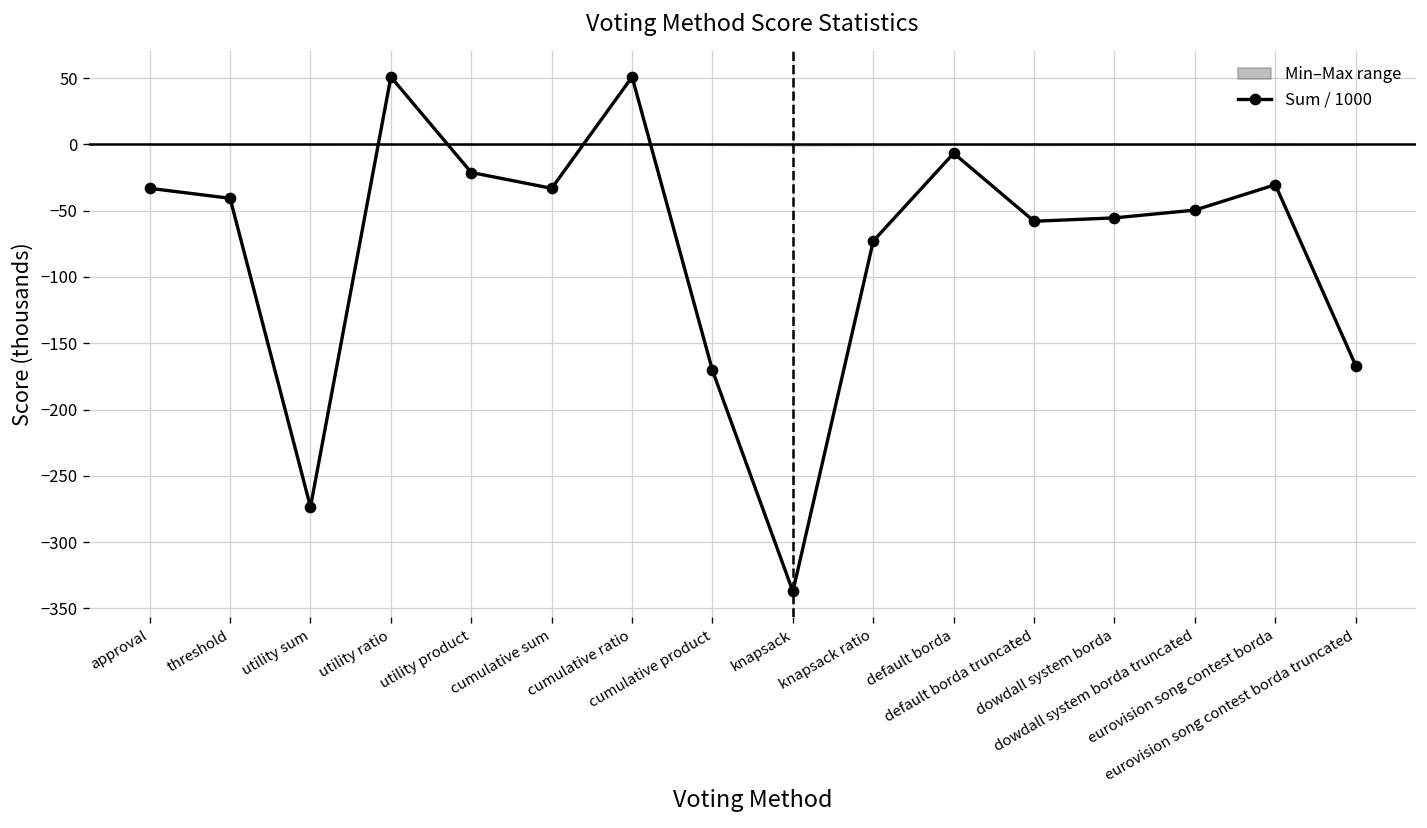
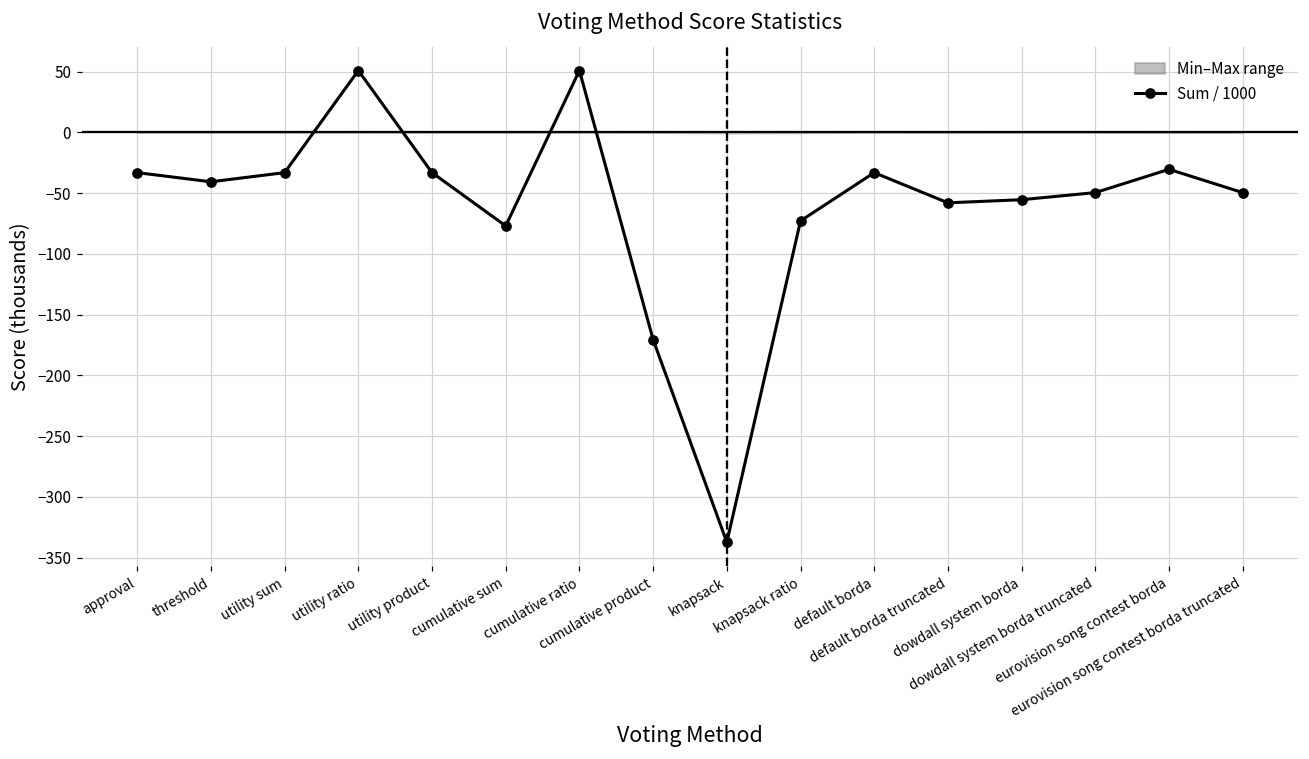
Sum / 1000, utility sum: -273 -> -33
Sum / 1000, utility product: -21 -> -33
Sum / 1000, cumulative sum: -33 -> -77
Sum / 1000, default borda: -7 -> -33
Sum / 1000, eurovision song contest borda truncated: -167 -> -50
